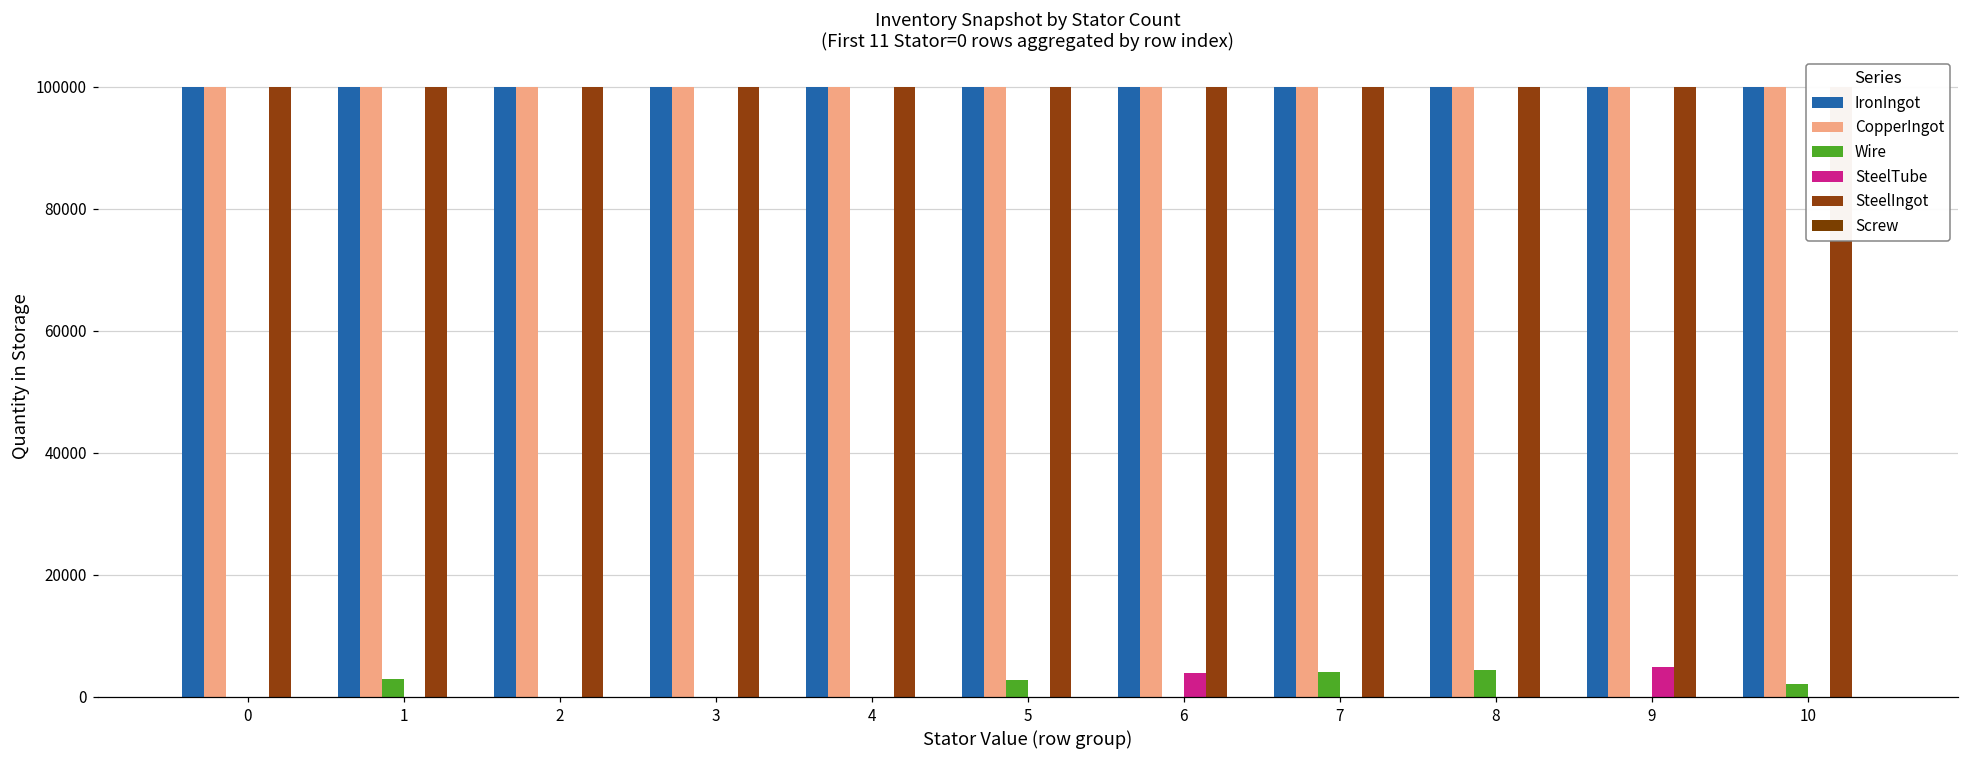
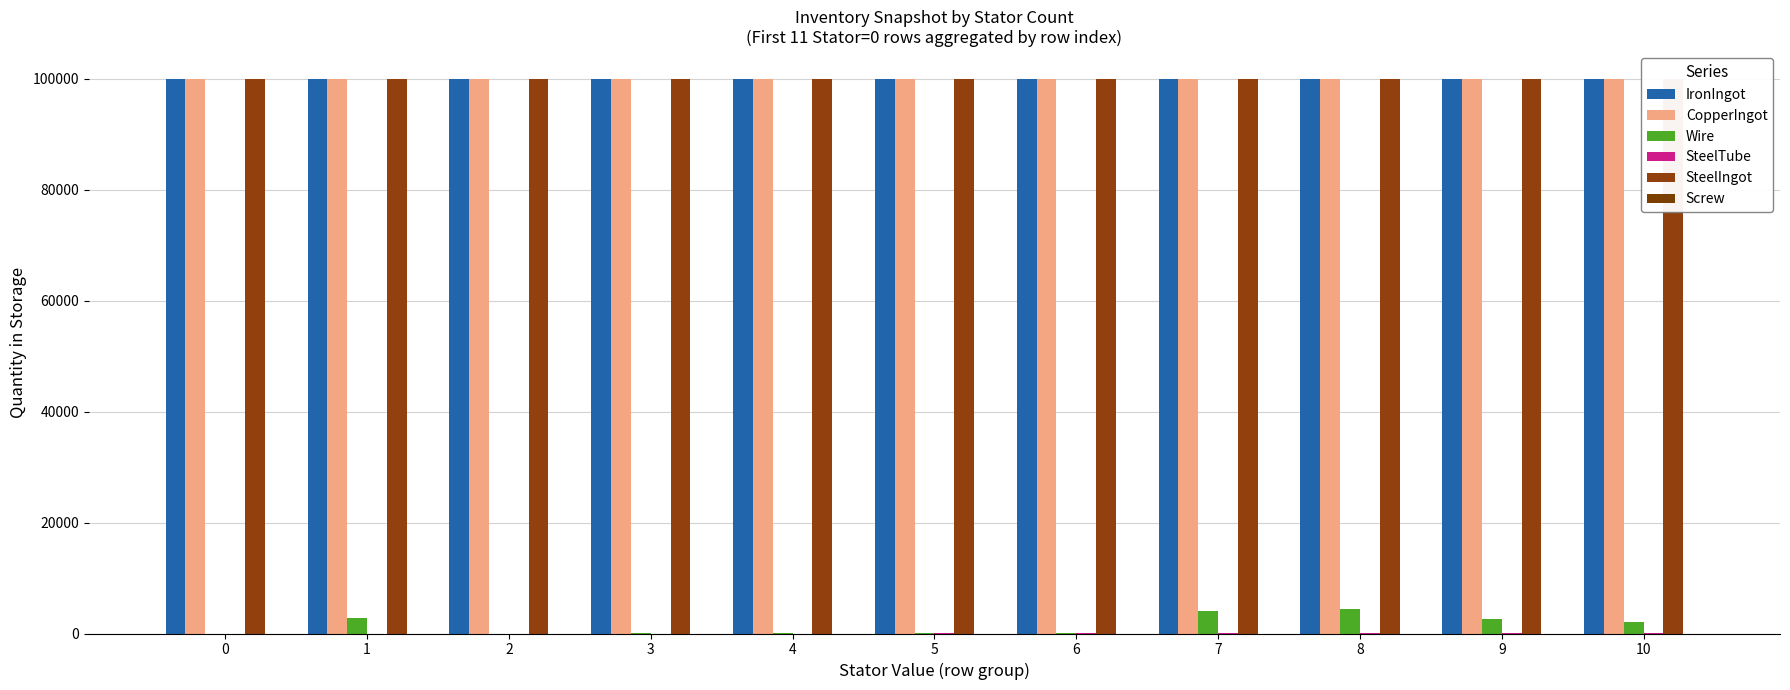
Wire, 5: 3000 -> 0
SteelTube, 6: 4000 -> 0
Wire, 9: 0 -> 3000
SteelTube, 9: 5000 -> 0
